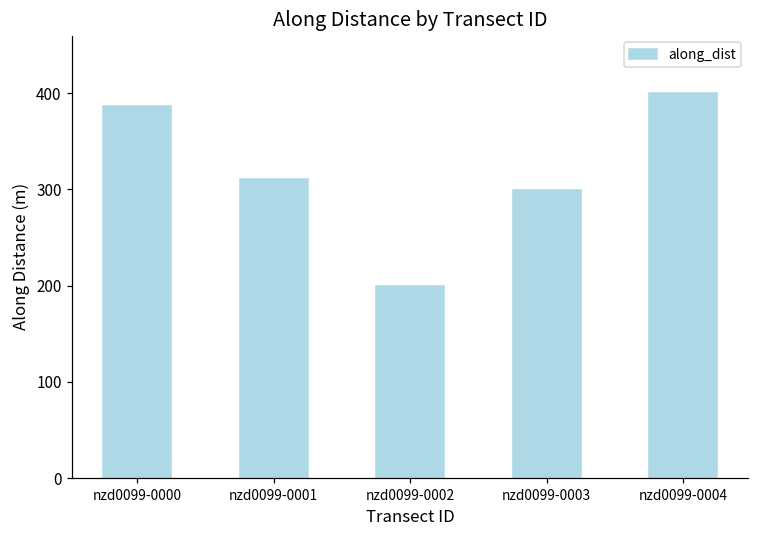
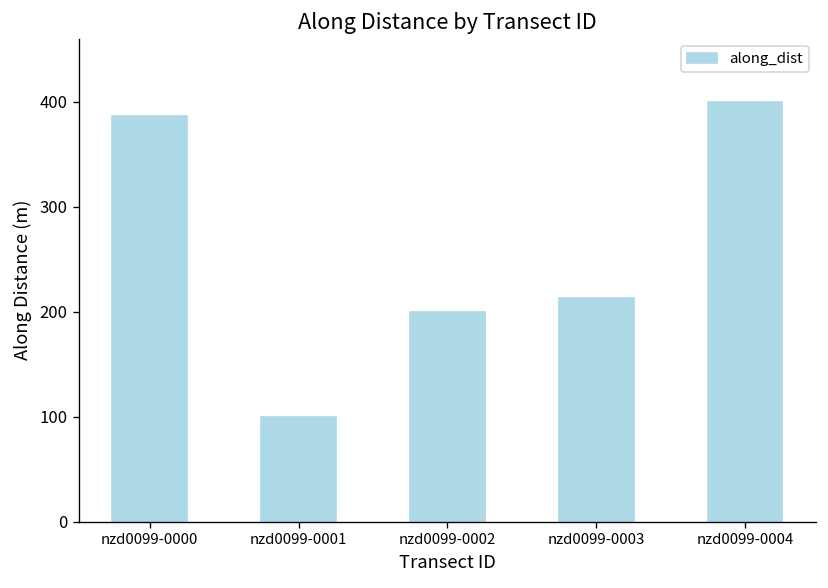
nzd0099-0001: 310 -> 100
nzd0099-0003: 300 -> 210
